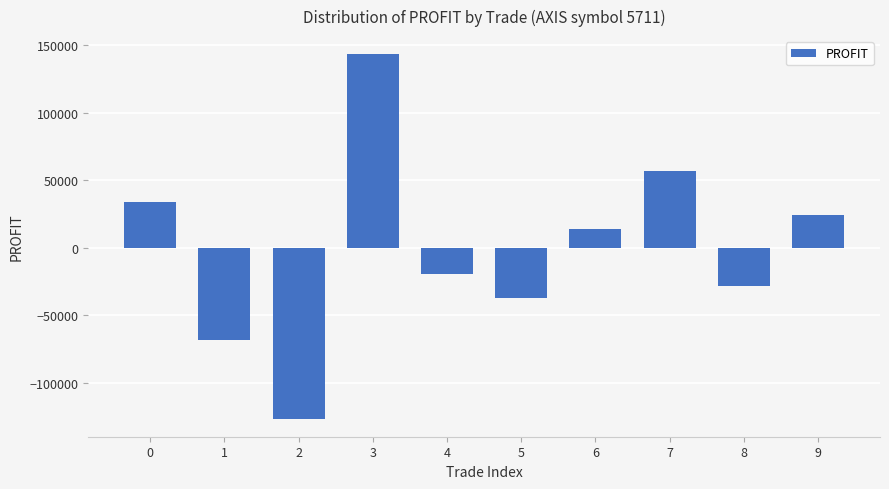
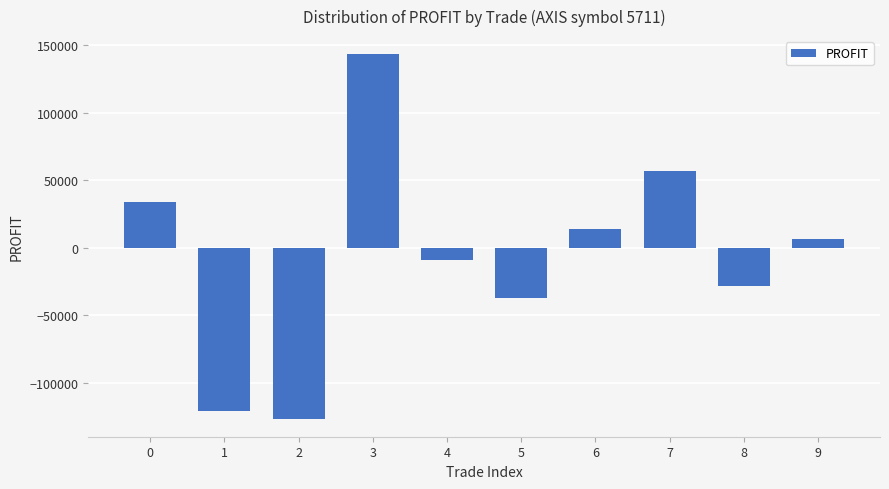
1: -68000 -> -121000
4: -19000 -> -9000
9: 24000 -> 7000
